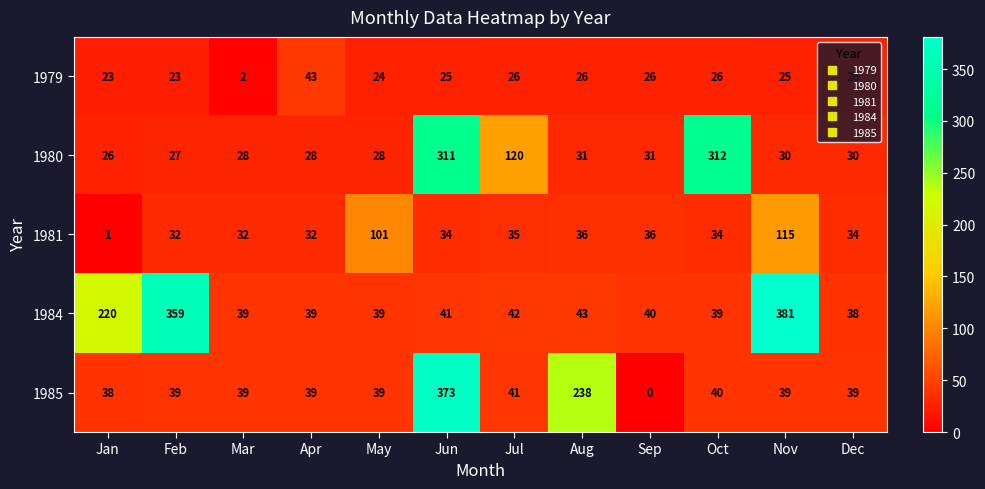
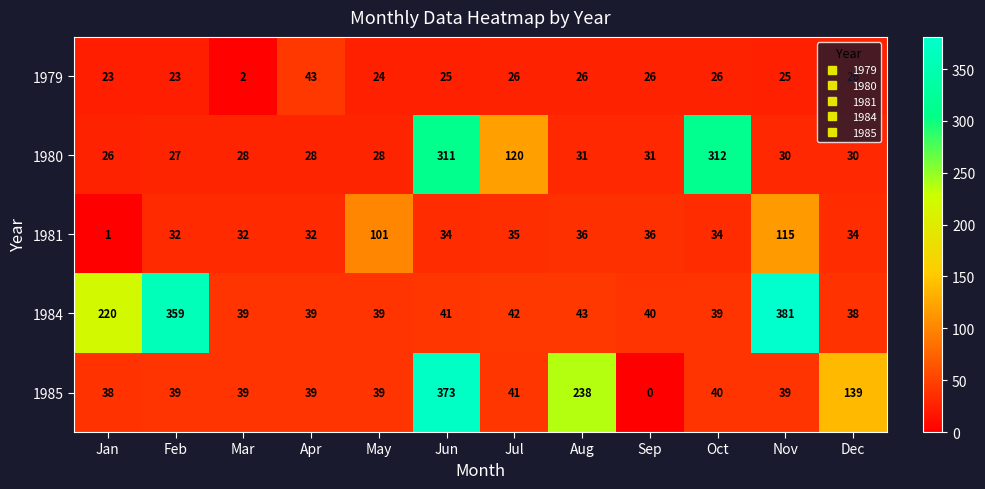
1985, Dec: 39 -> 139
